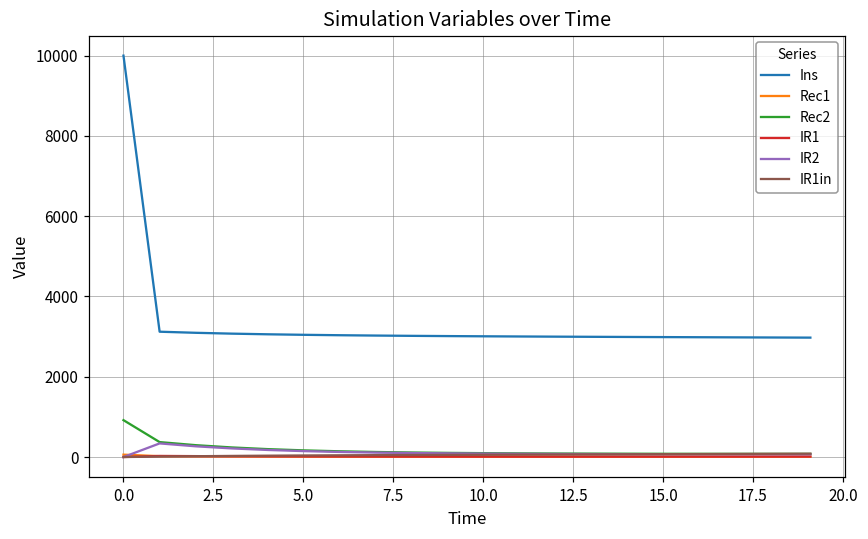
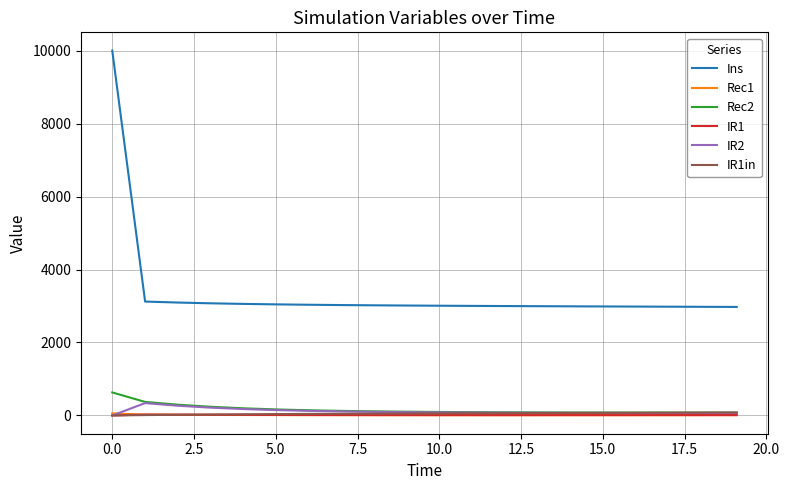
Rec2, 0.0: 900 -> 600
